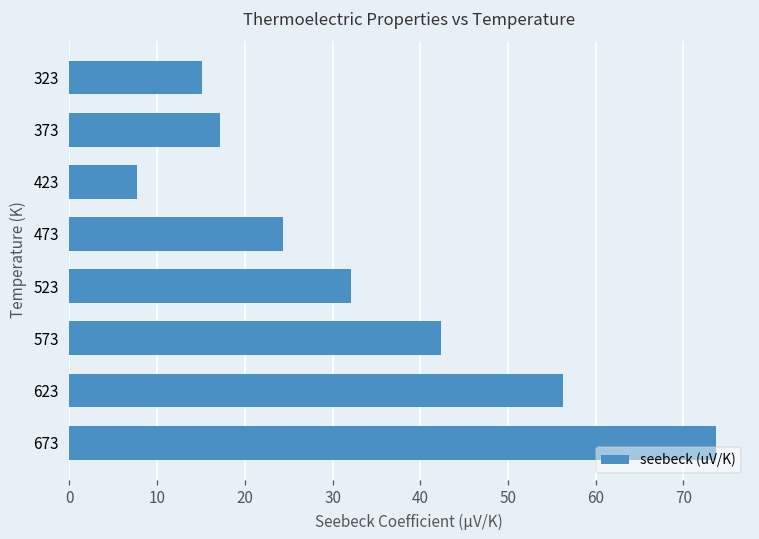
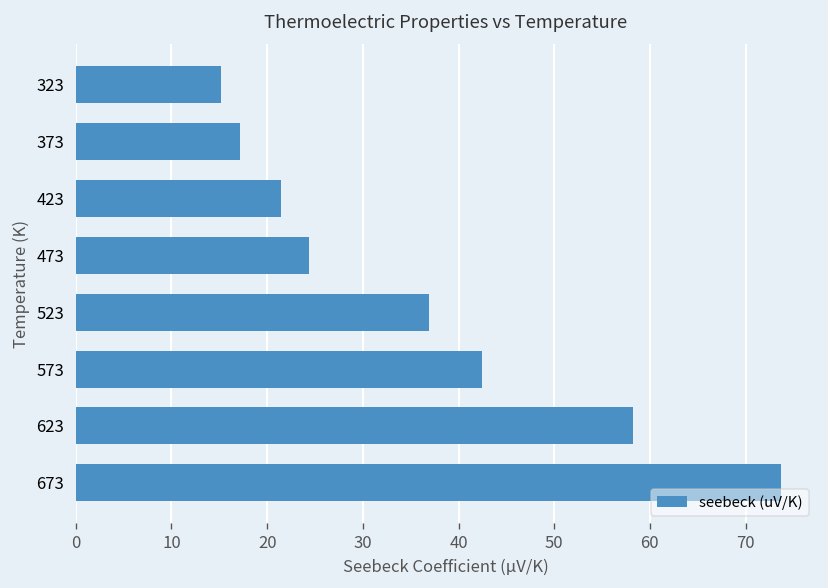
423: 8 -> 21
523: 32 -> 37
623: 56 -> 58
